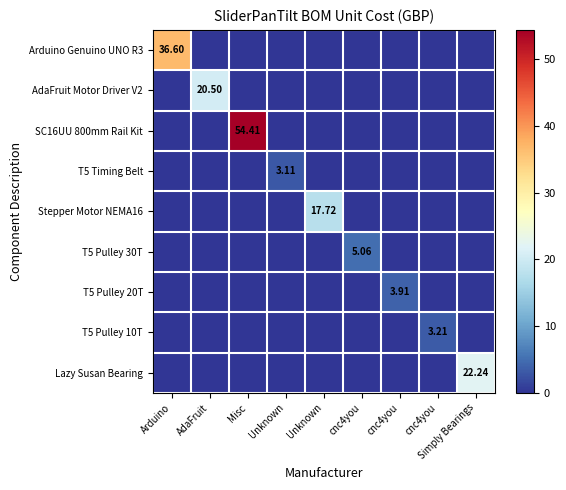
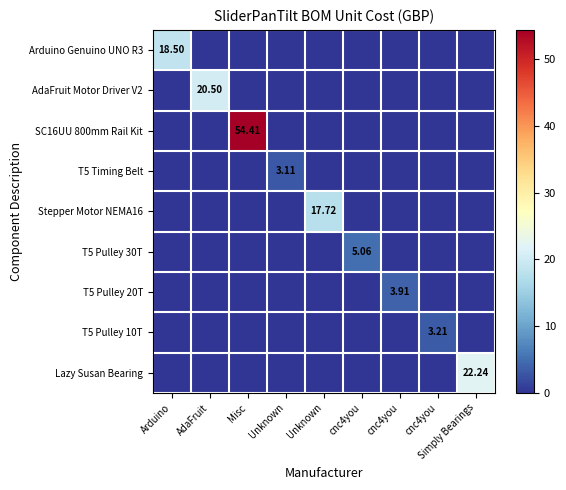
Arduino Genuino UNO R3, Arduino: 36.60 -> 18.50
